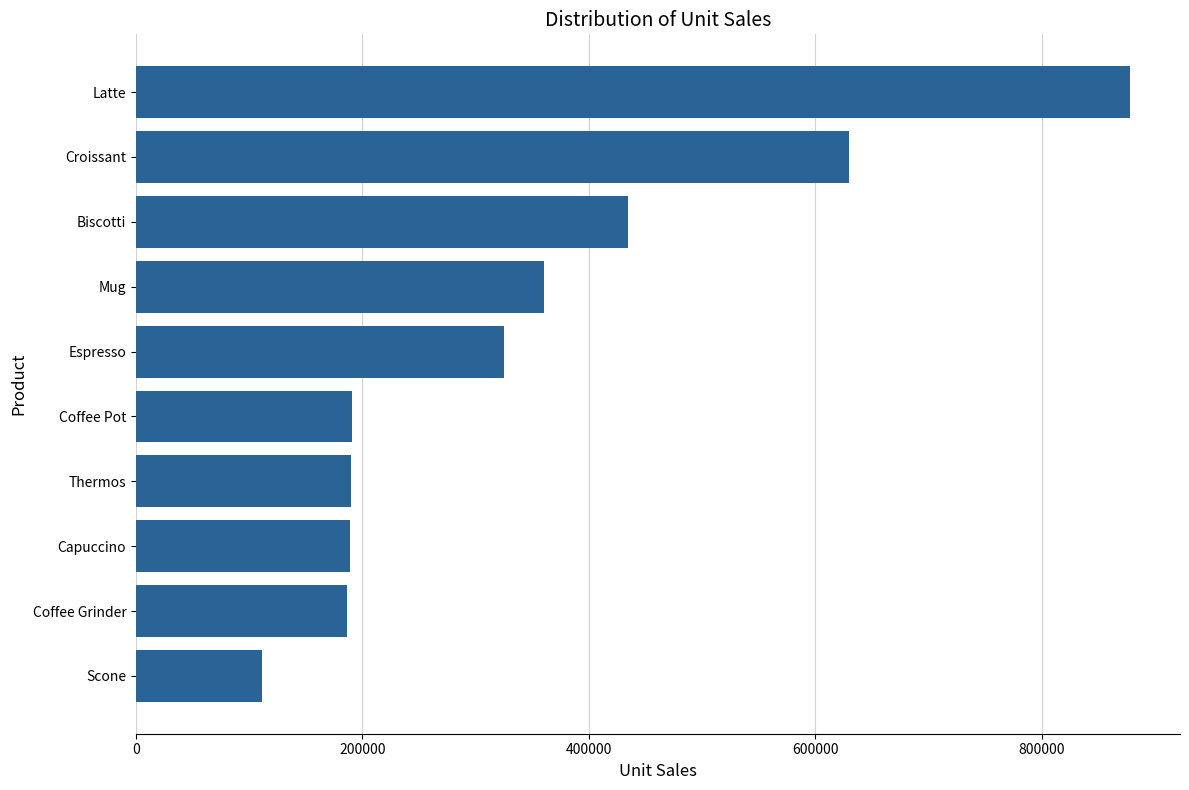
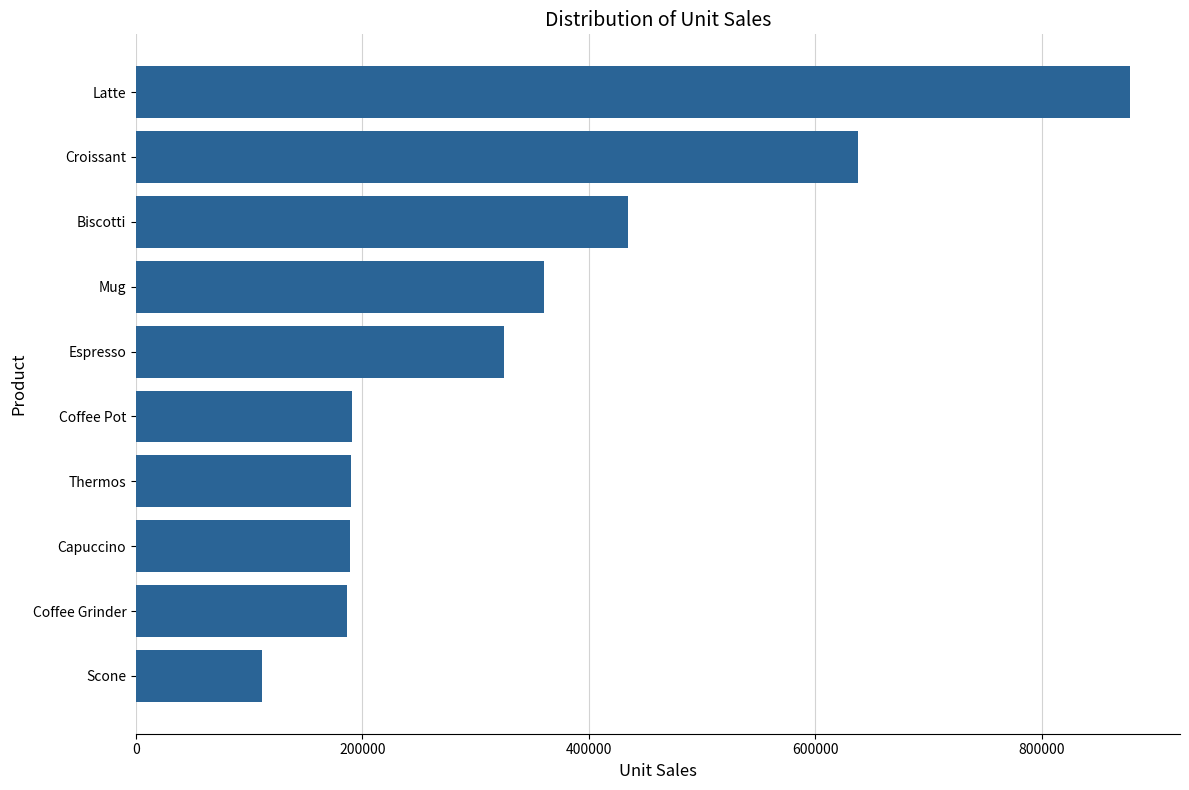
Croissant: 630000 -> 638000
